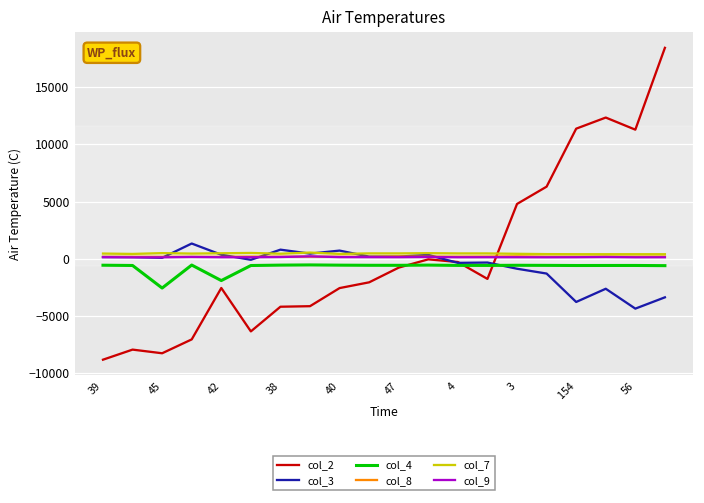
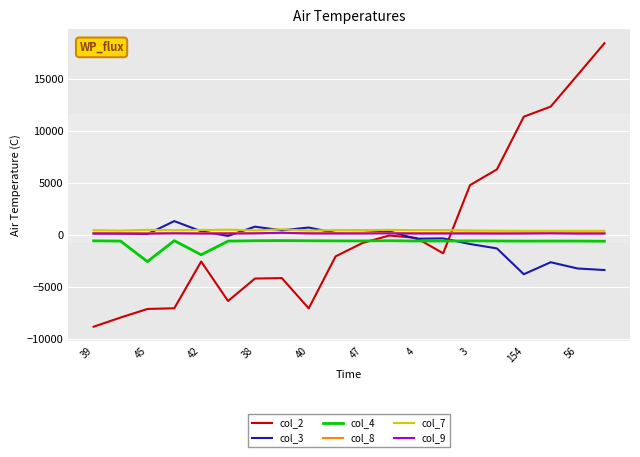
col_2, 45: -8200 -> -7100
col_2, 40: -2500 -> -7000
col_2, 56: 11300 -> 15400
col_3, 56: -4300 -> -3200
